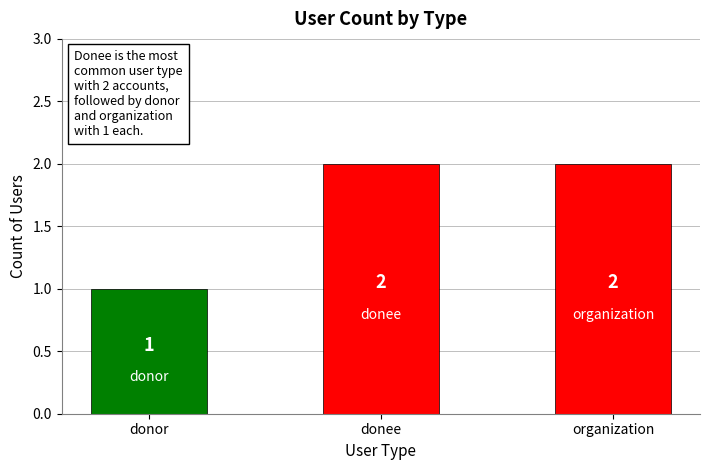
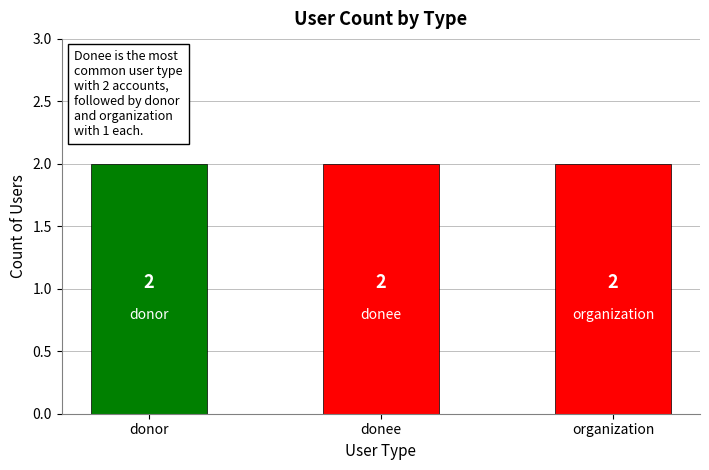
donor: 1 -> 2
